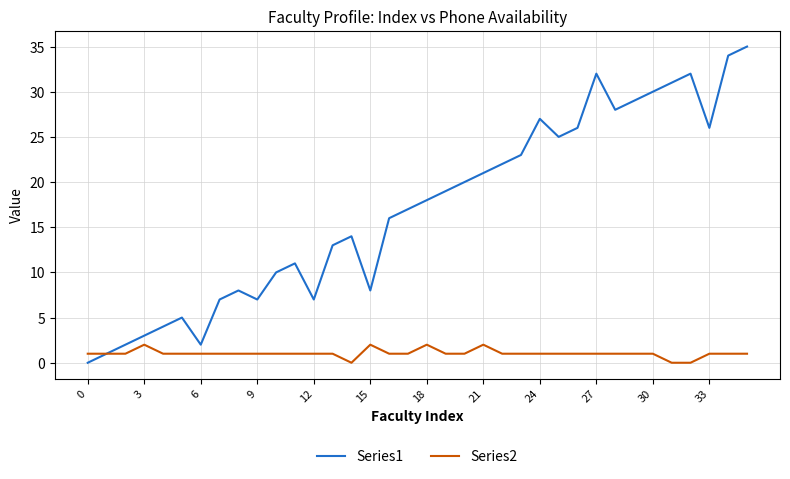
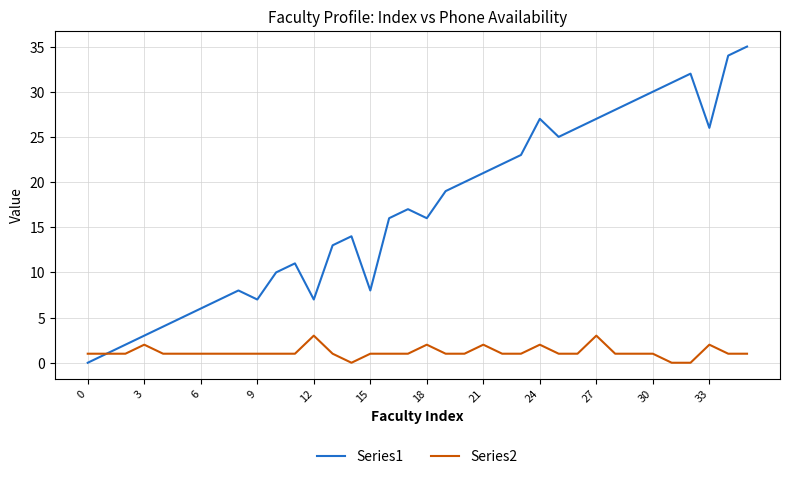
Series1, 6: 2 -> 6
Series2, 12: 1 -> 3
Series2, 15: 2 -> 1
Series1, 18: 18 -> 16
Series2, 24: 1 -> 2
Series1, 27: 32 -> 27
Series2, 27: 1 -> 3
Series2, 33: 1 -> 2
